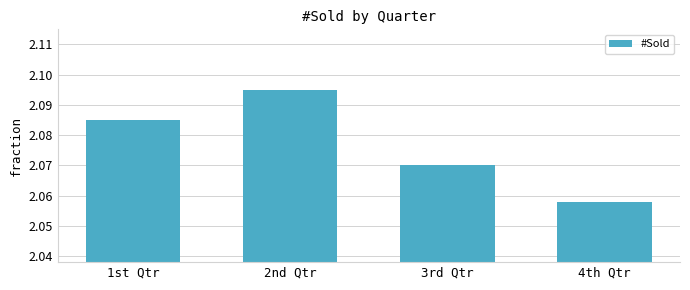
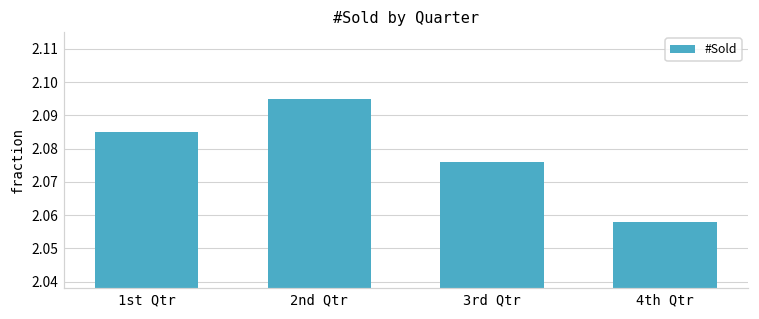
3rd Qtr: 2.070 -> 2.076
